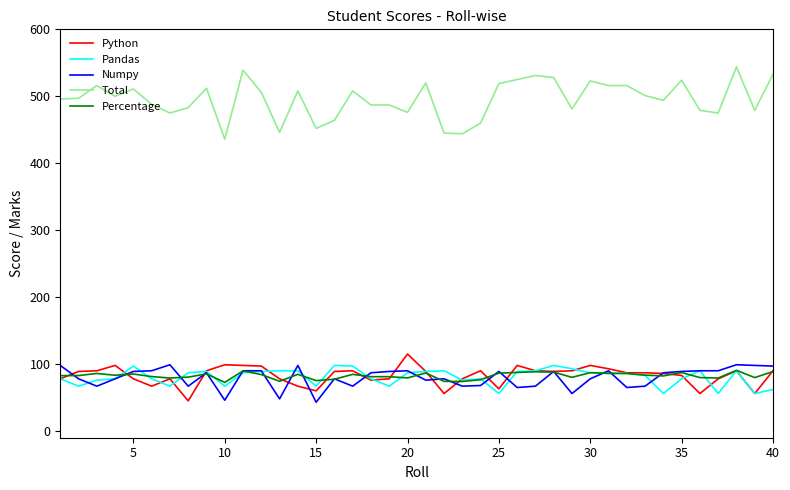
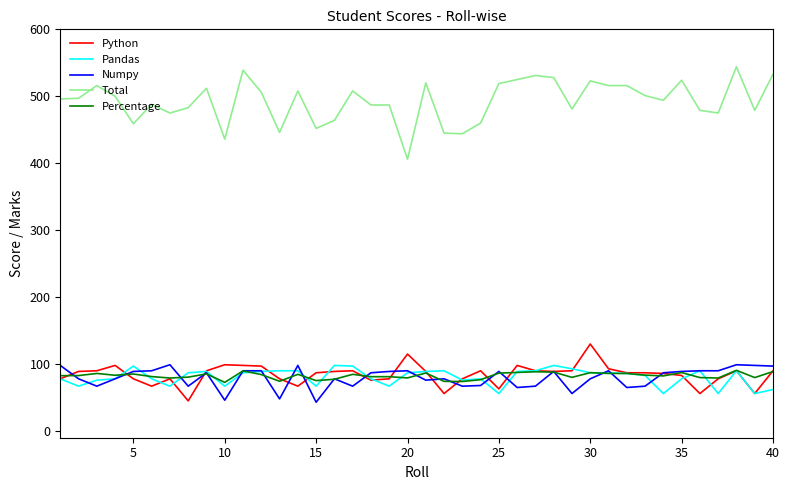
Total, 5: 510 -> 460
Python, 15: 60 -> 90
Total, 20: 480 -> 410
Python, 30: 100 -> 130
